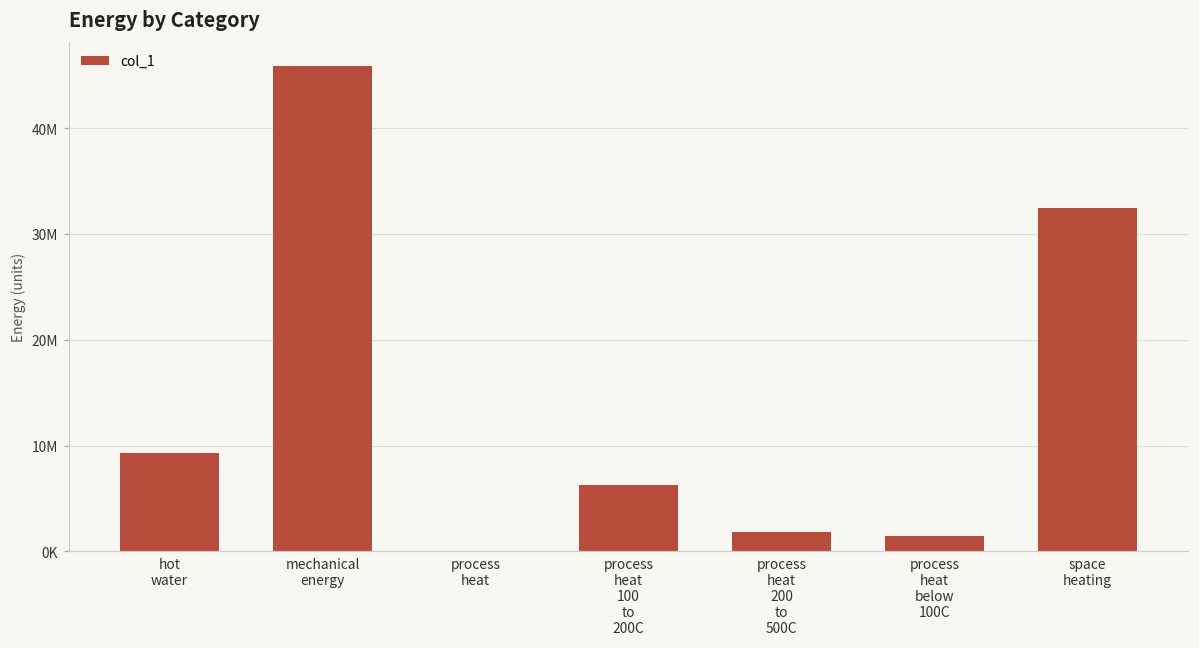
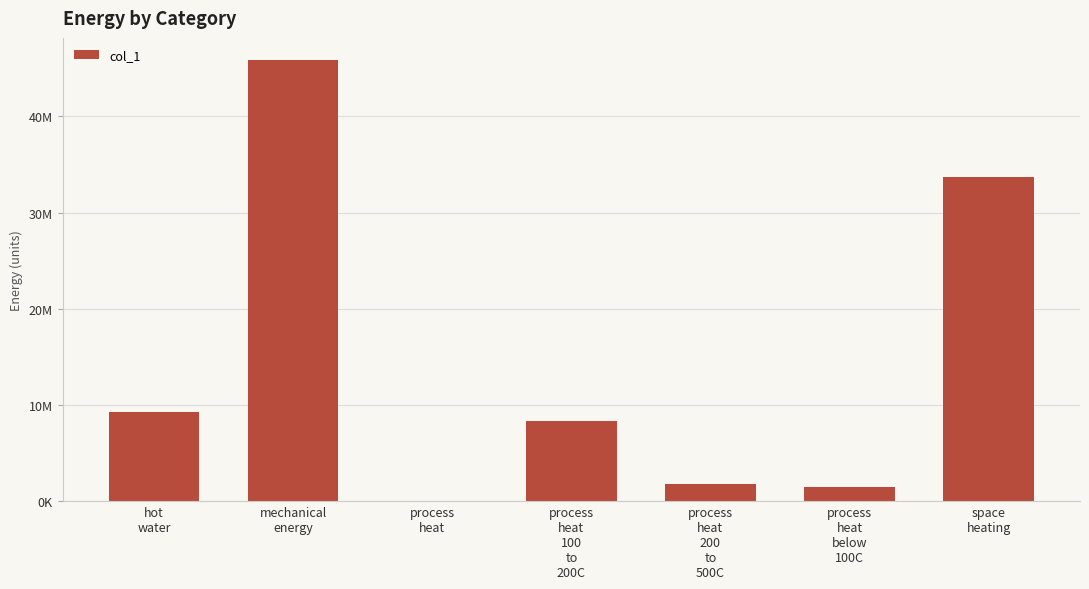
process heat 100 to 200C: 6000000 -> 8000000
space heating: 32000000 -> 34000000
